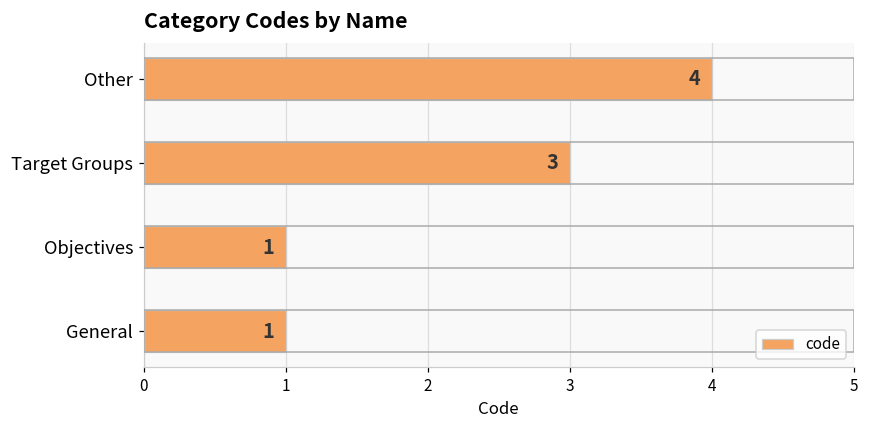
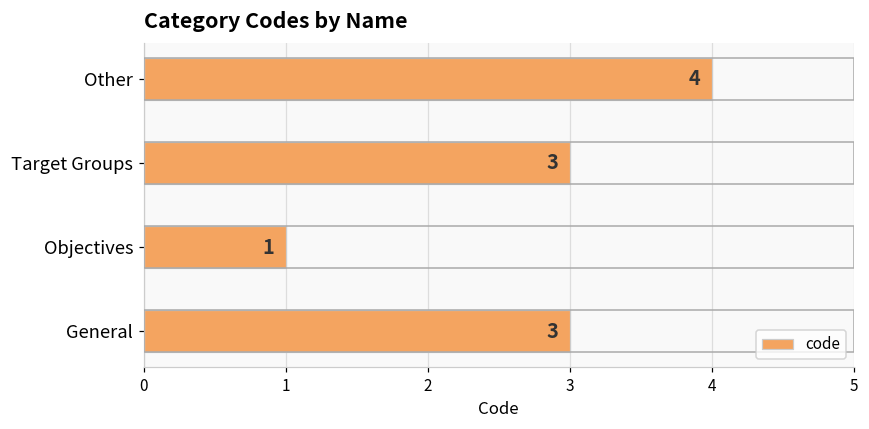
General: 1 -> 3
